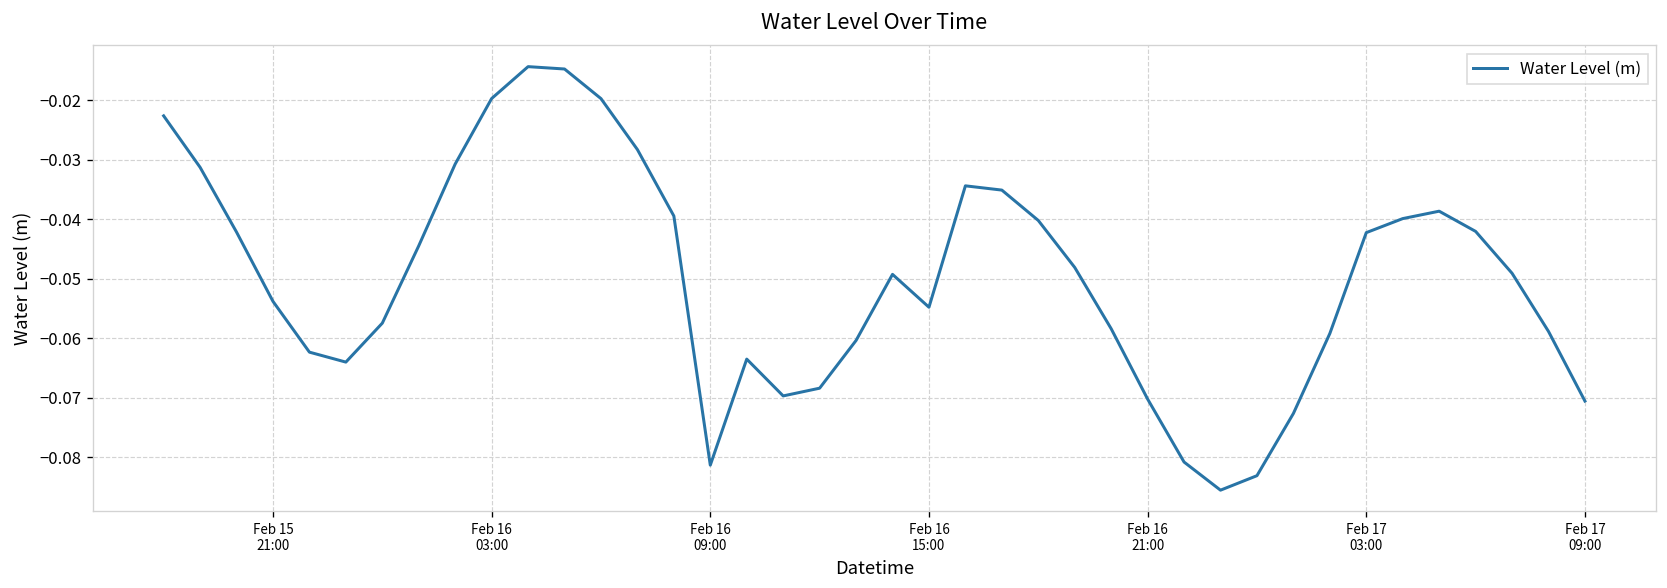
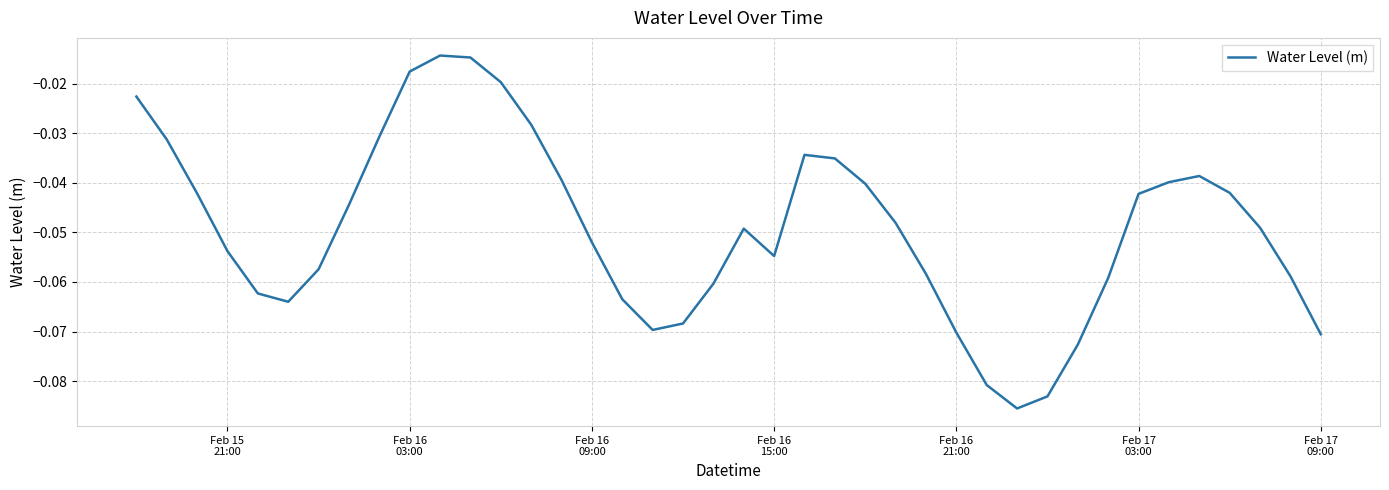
Feb 16 03:00: -0.020 -> -0.018
Feb 16 09:00: -0.081 -> -0.052
